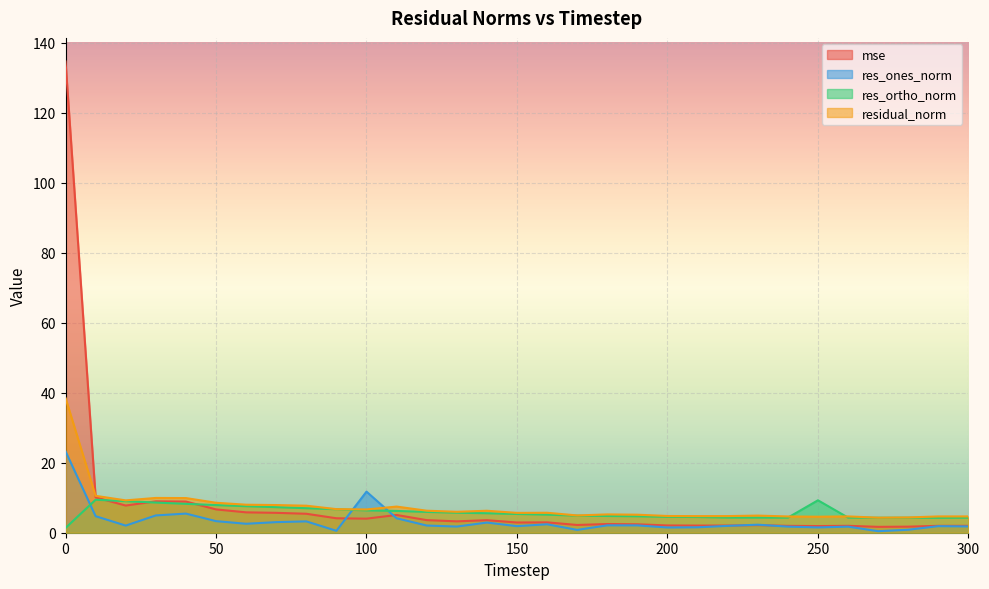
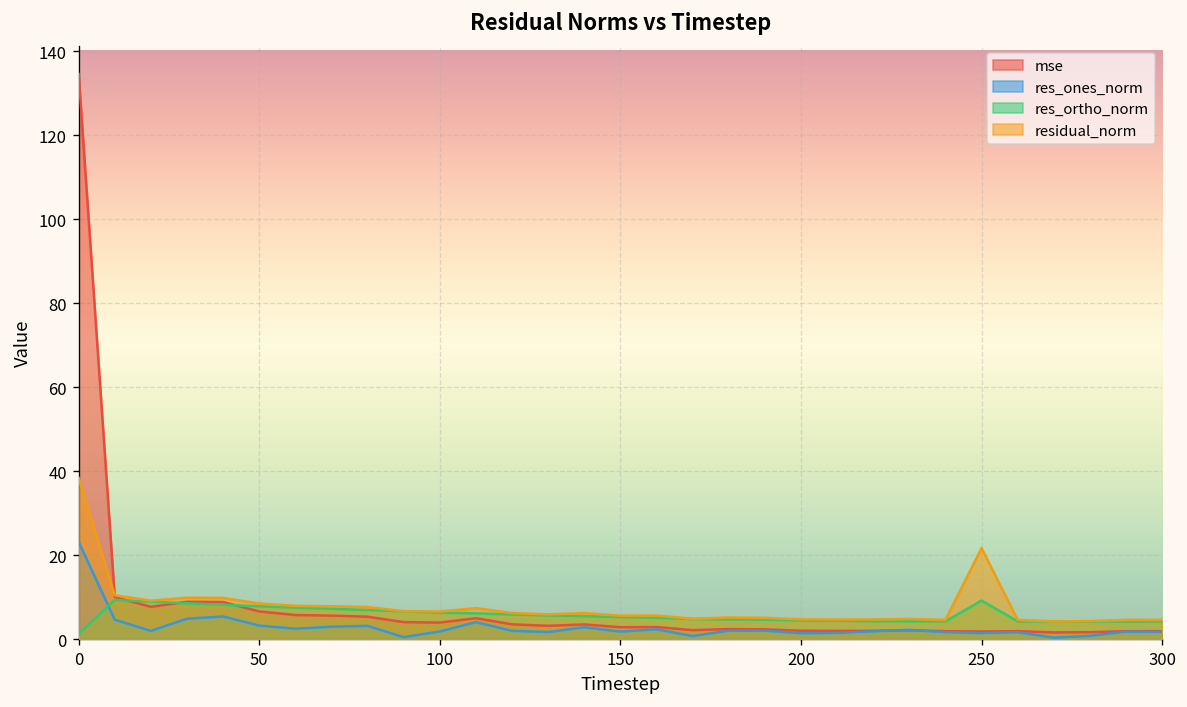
res_ones_norm, 100: 12 -> 2
residual_norm, 250: 5 -> 22
